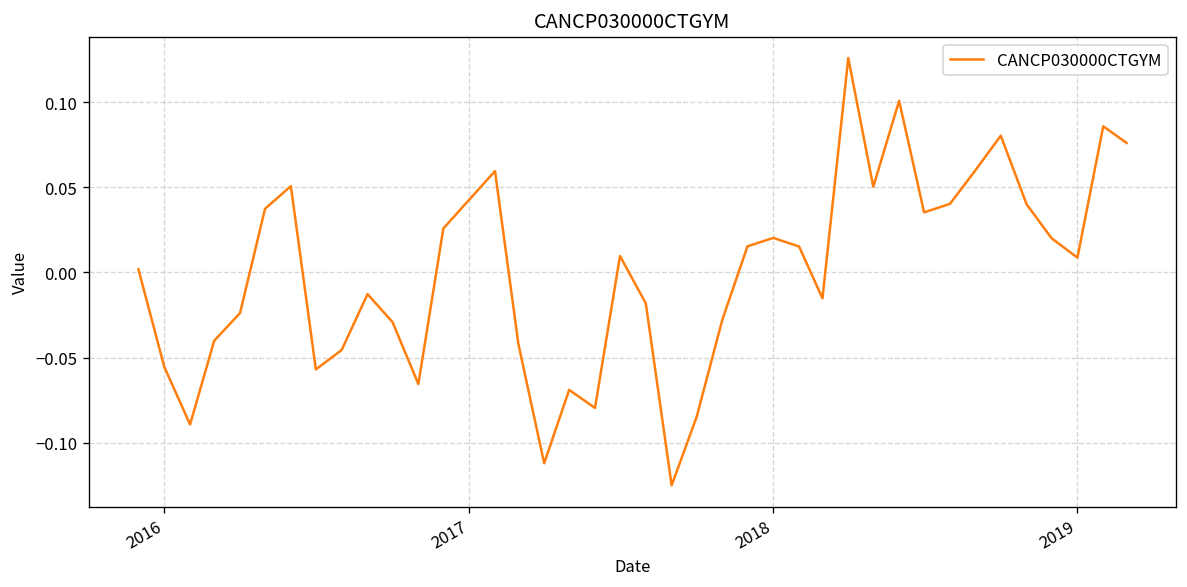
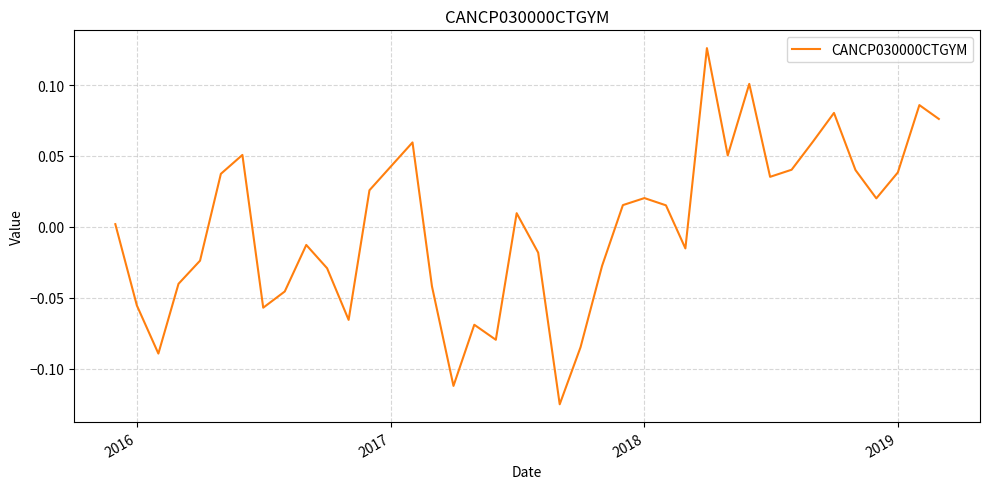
2019: 0.009 -> 0.038
